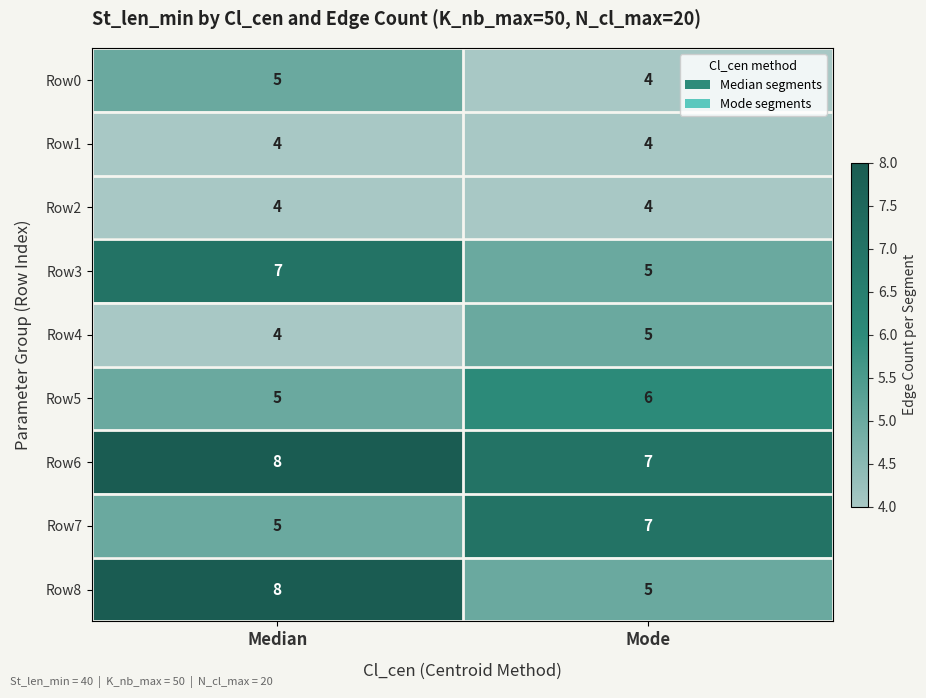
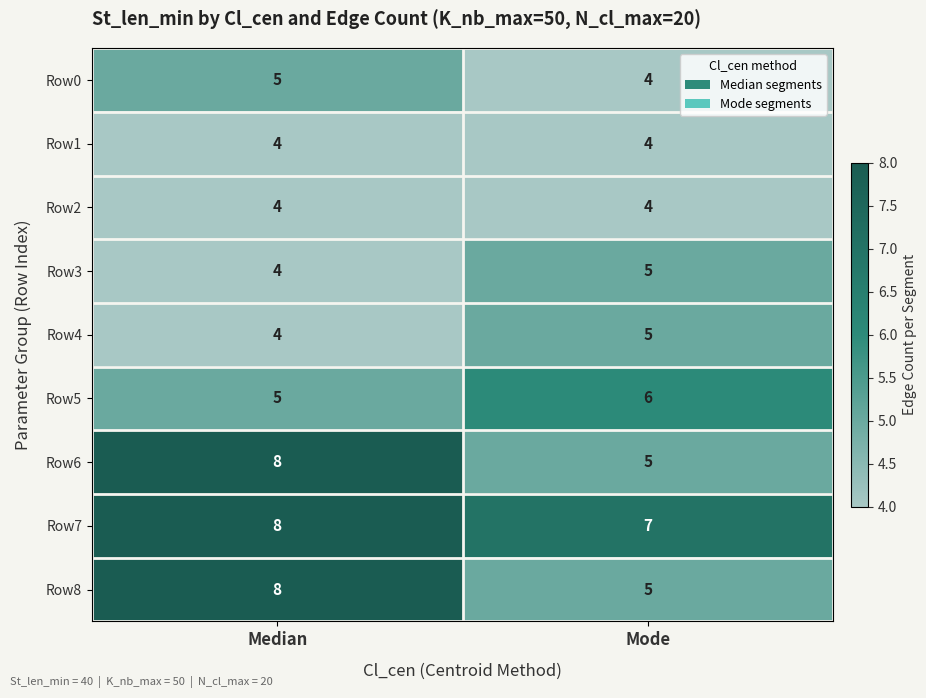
Row3, Median: 7 -> 4
Row6, Mode: 7 -> 5
Row7, Median: 5 -> 8
